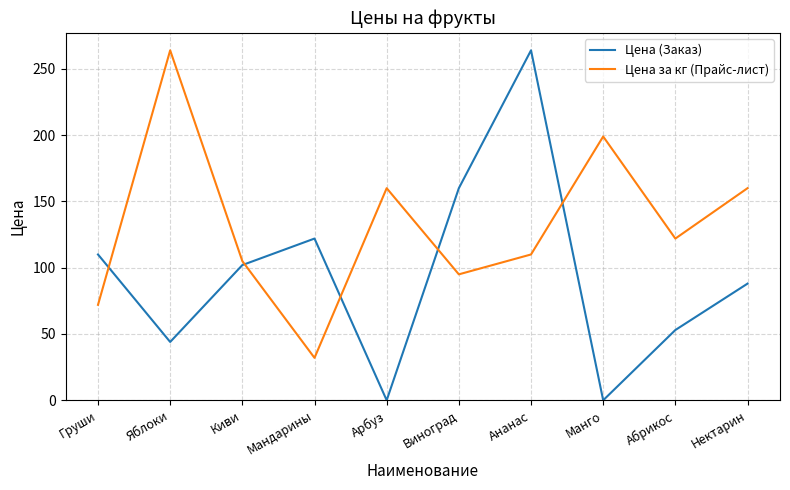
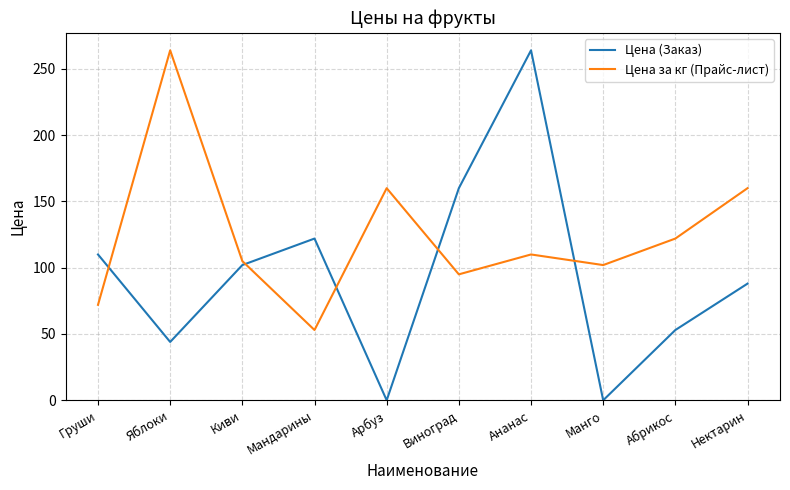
Цена за кг (Прайс-лист), Мандарины: 32 -> 53
Цена за кг (Прайс-лист), Манго: 199 -> 102
